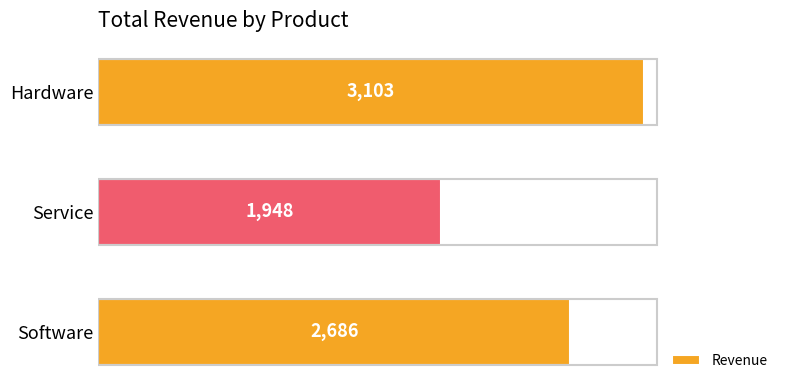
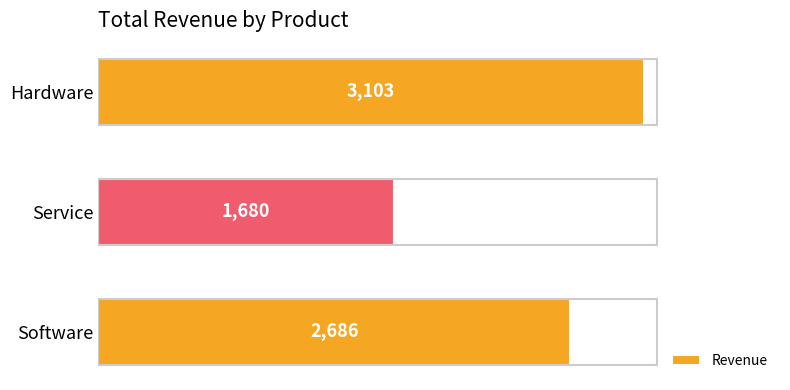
Service: 1,948 -> 1,680
